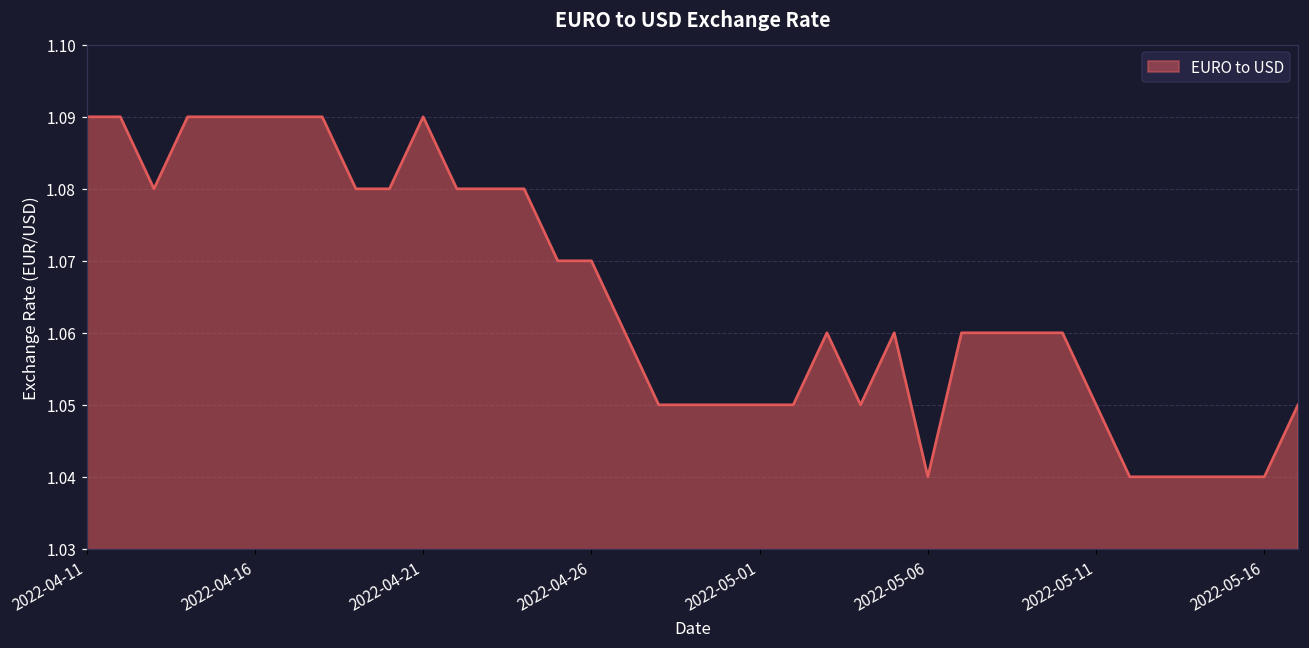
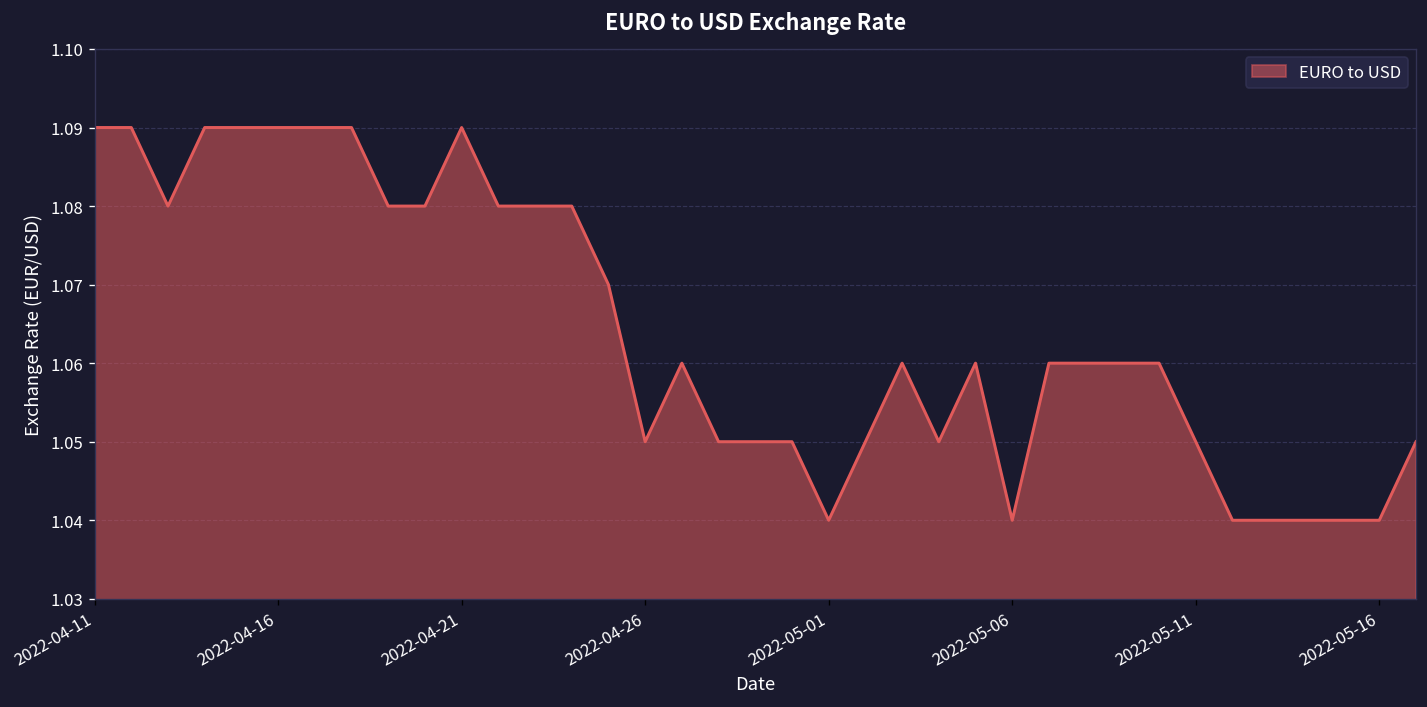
2022-04-26: 1.07 -> 1.05
2022-05-01: 1.05 -> 1.04
